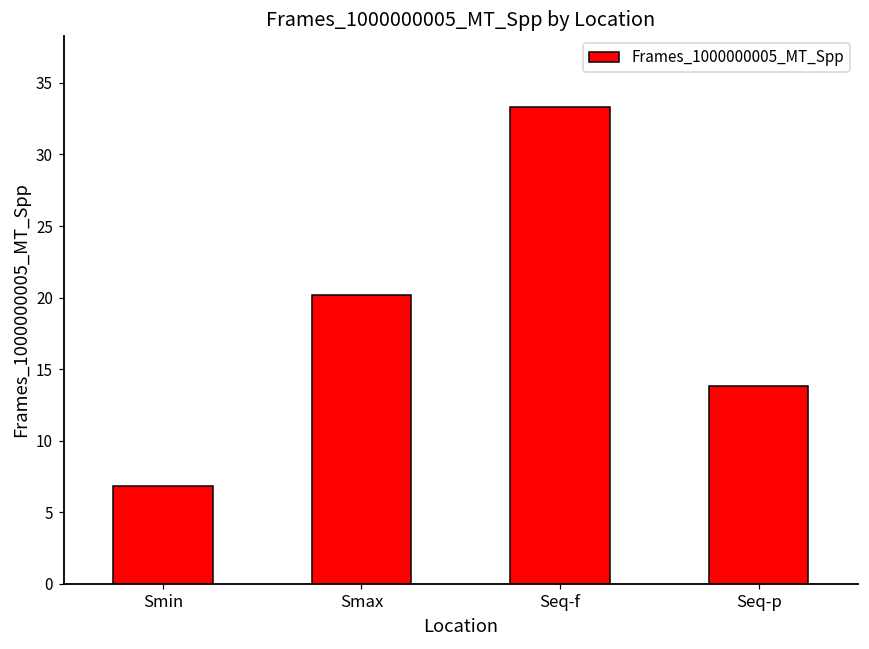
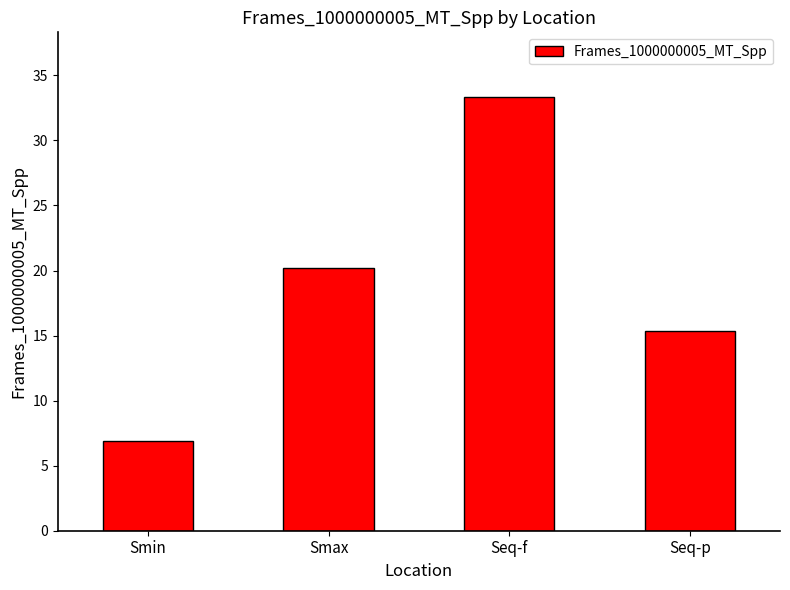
Seq-p: 13.8 -> 15.4
